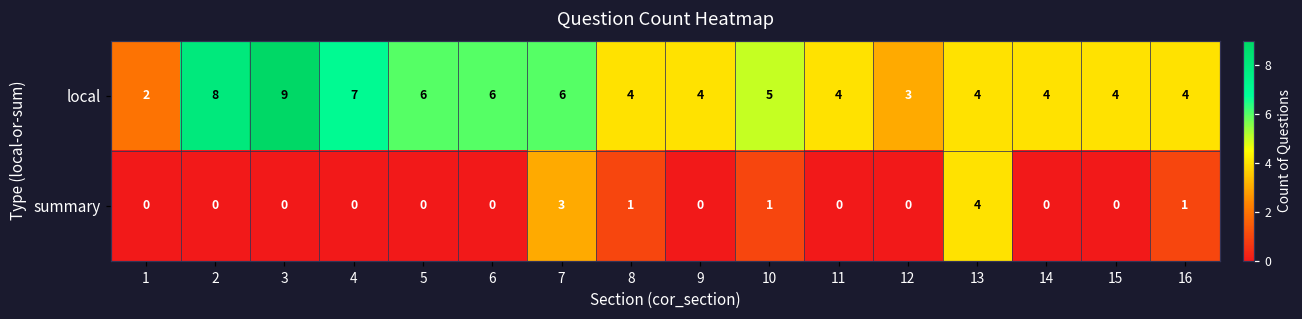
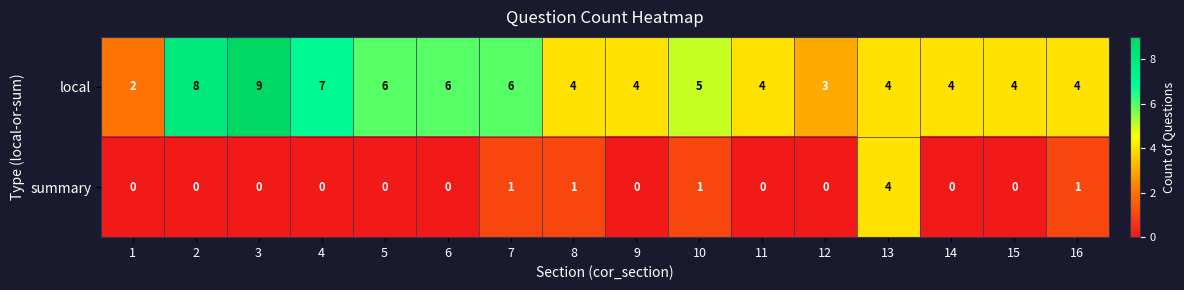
summary, 7: 3 -> 1
